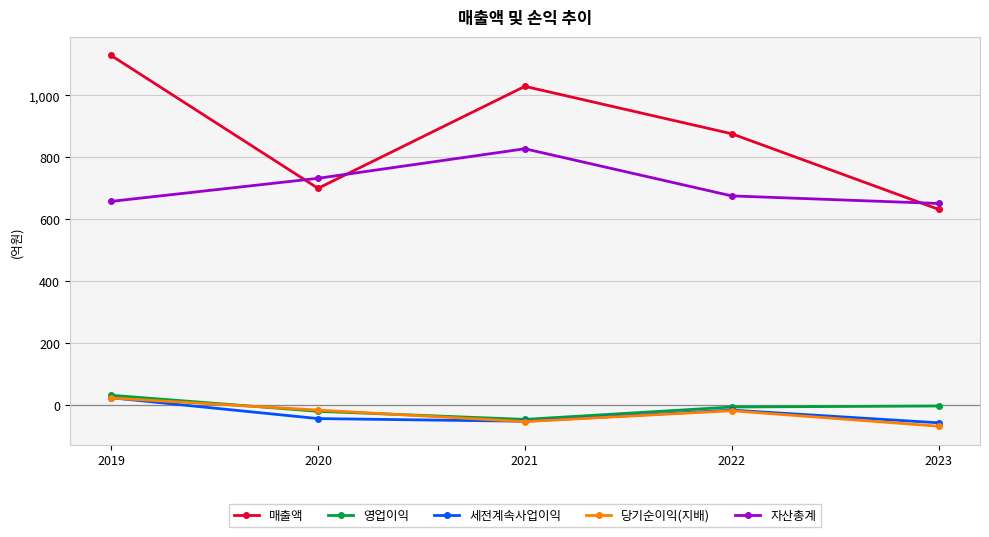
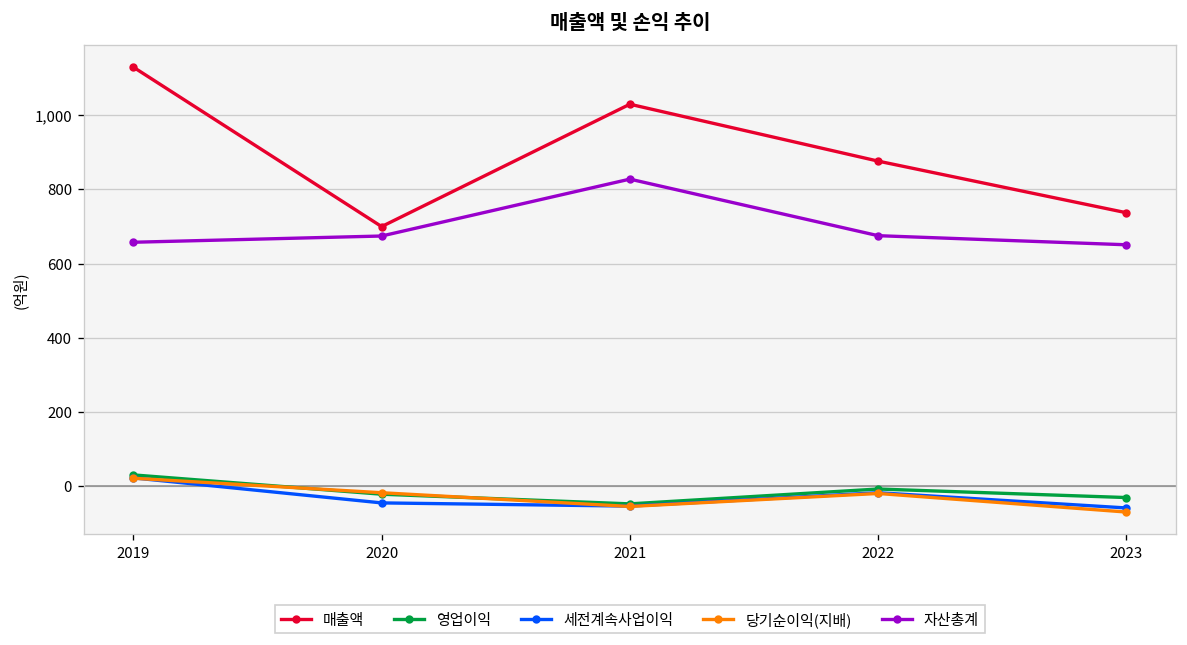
자산총계, 2020: 730 -> 670
매출액, 2023: 630 -> 740
영업이익, 2023: 0 -> -30
